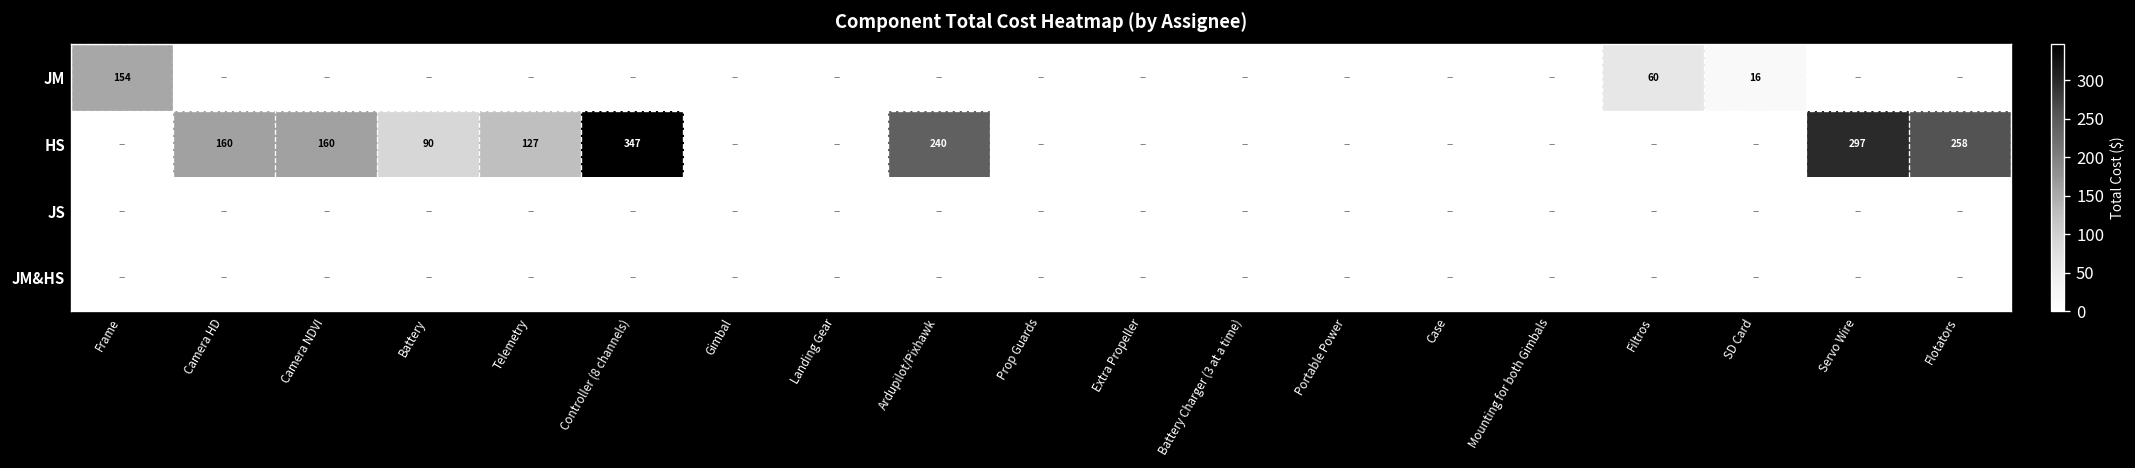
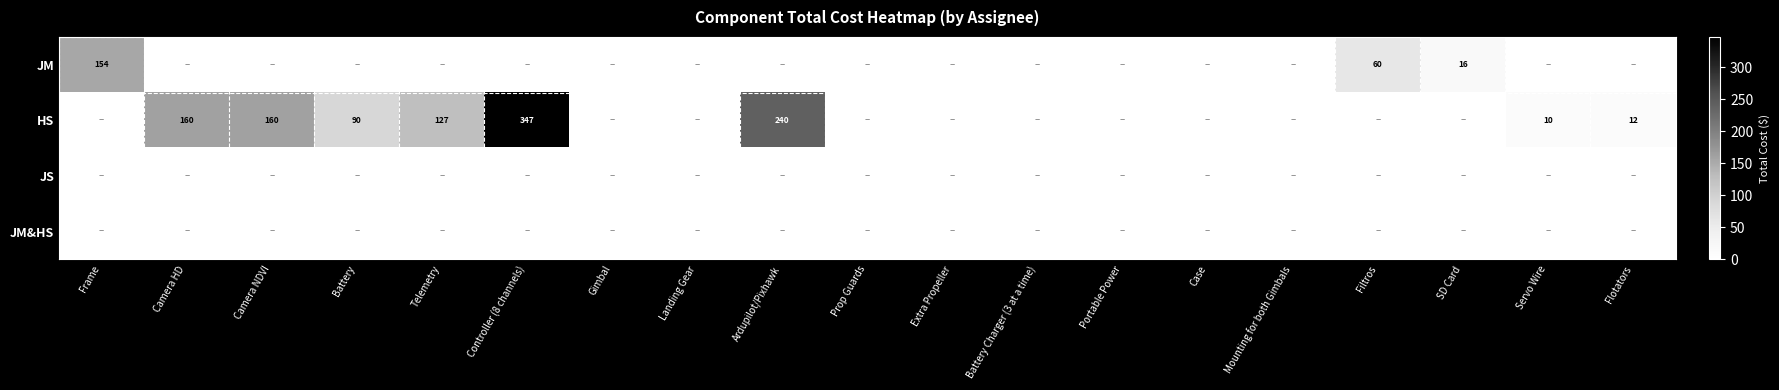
HS, Servo Wire: 297 -> 10
HS, Flotators: 258 -> 12
